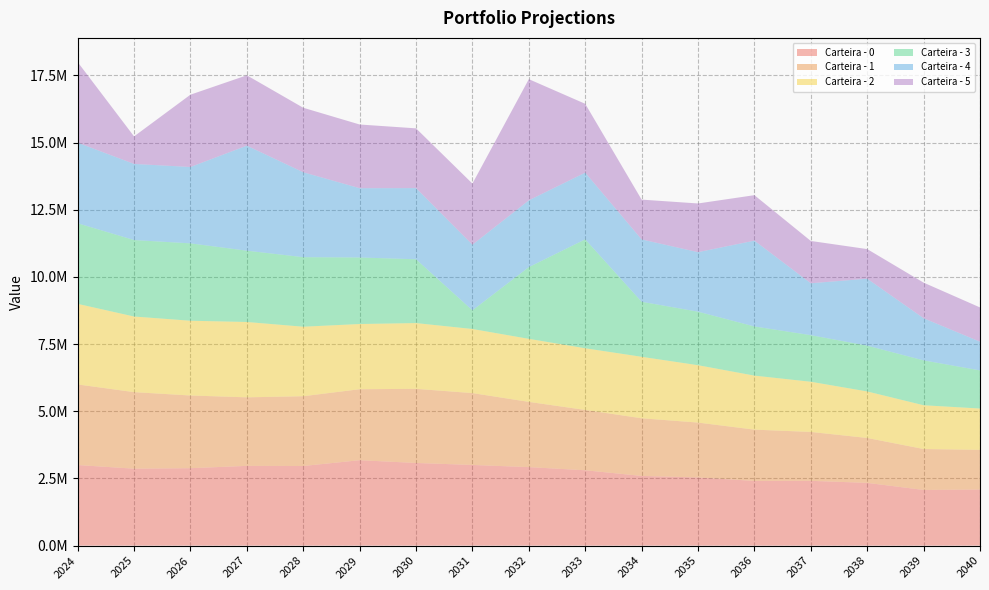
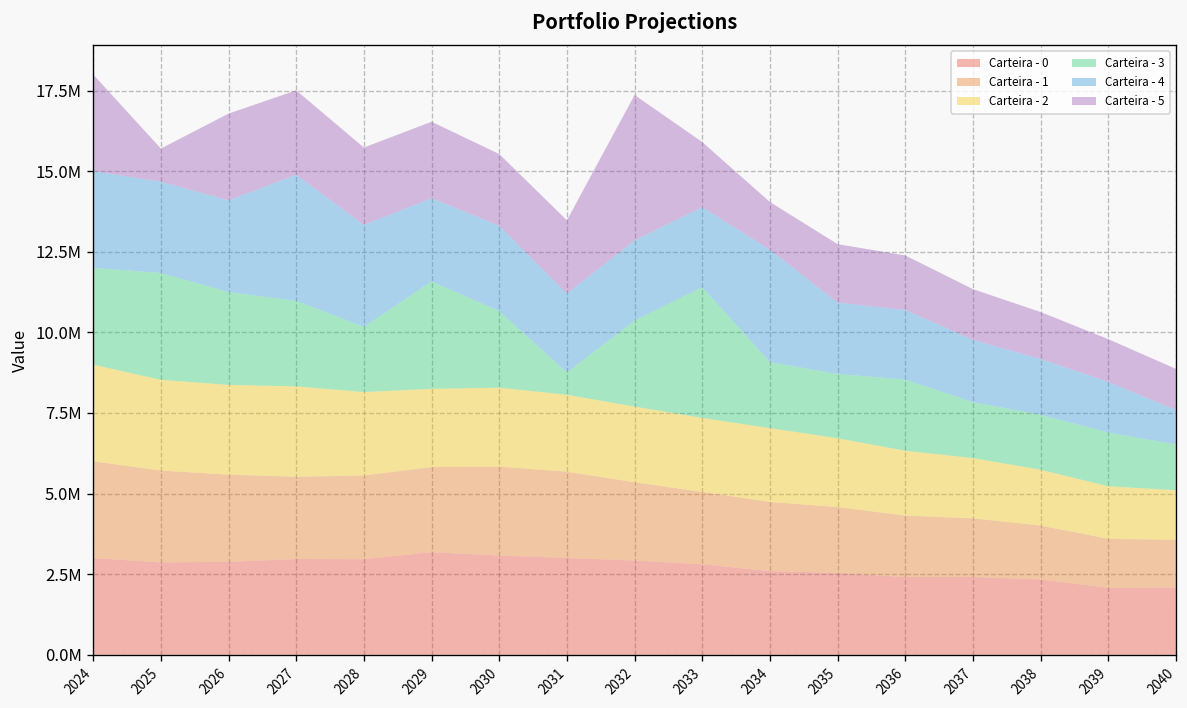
Carteira - 3, 2025: 2800000 -> 3300000
Carteira - 3, 2028: 2600000 -> 2000000
Carteira - 3, 2029: 2500000 -> 3300000
Carteira - 5, 2033: 2600000 -> 2000000
Carteira - 4, 2034: 2300000 -> 3500000
Carteira - 3, 2036: 1800000 -> 2200000
Carteira - 4, 2036: 3200000 -> 2200000
Carteira - 4, 2038: 2500000 -> 1700000
Carteira - 5, 2038: 1100000 -> 1500000
